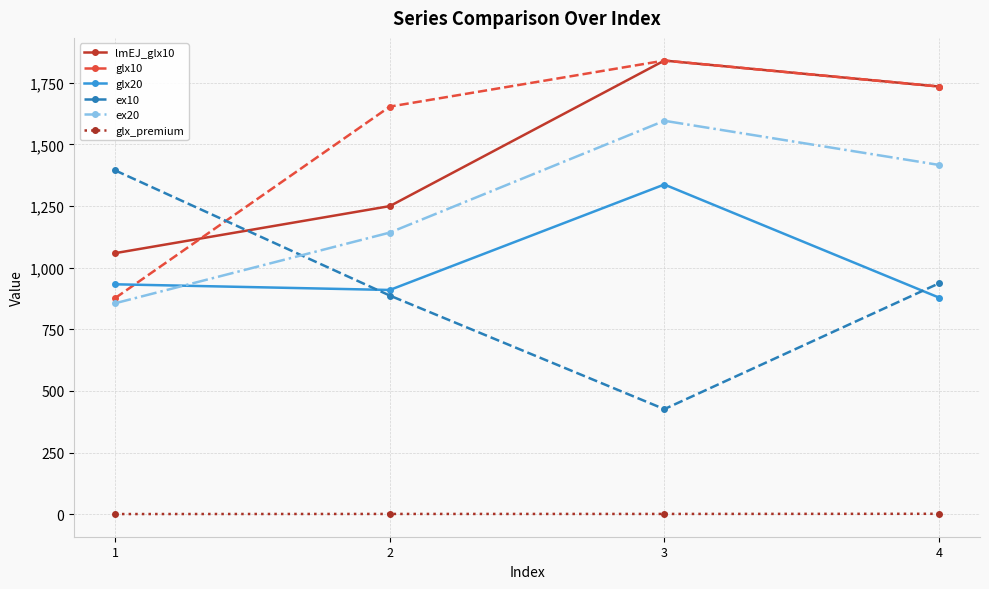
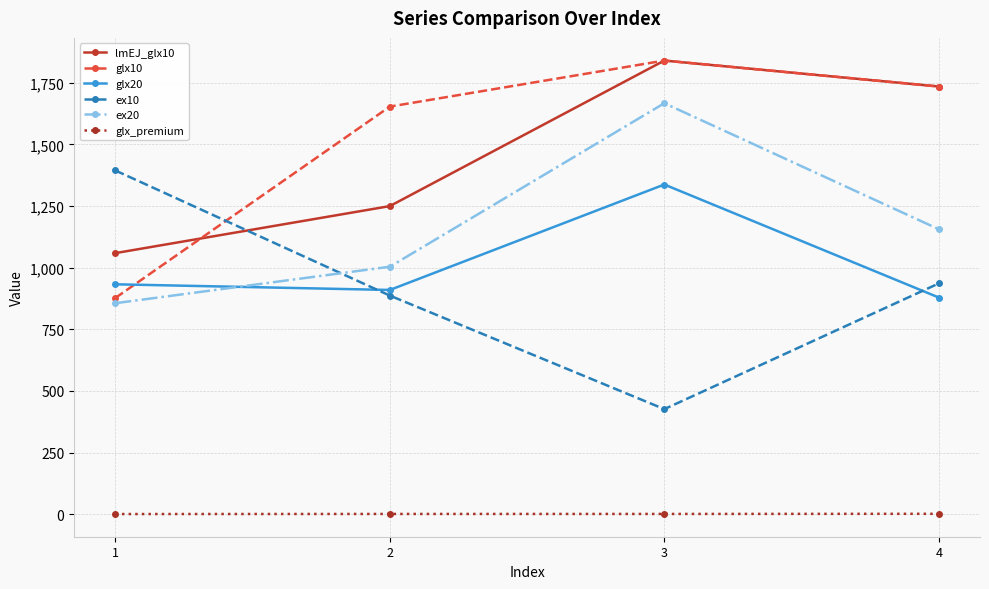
ex20, 2: 1,140 -> 1,000
ex20, 3: 1,600 -> 1,670
ex20, 4: 1,420 -> 1,160
